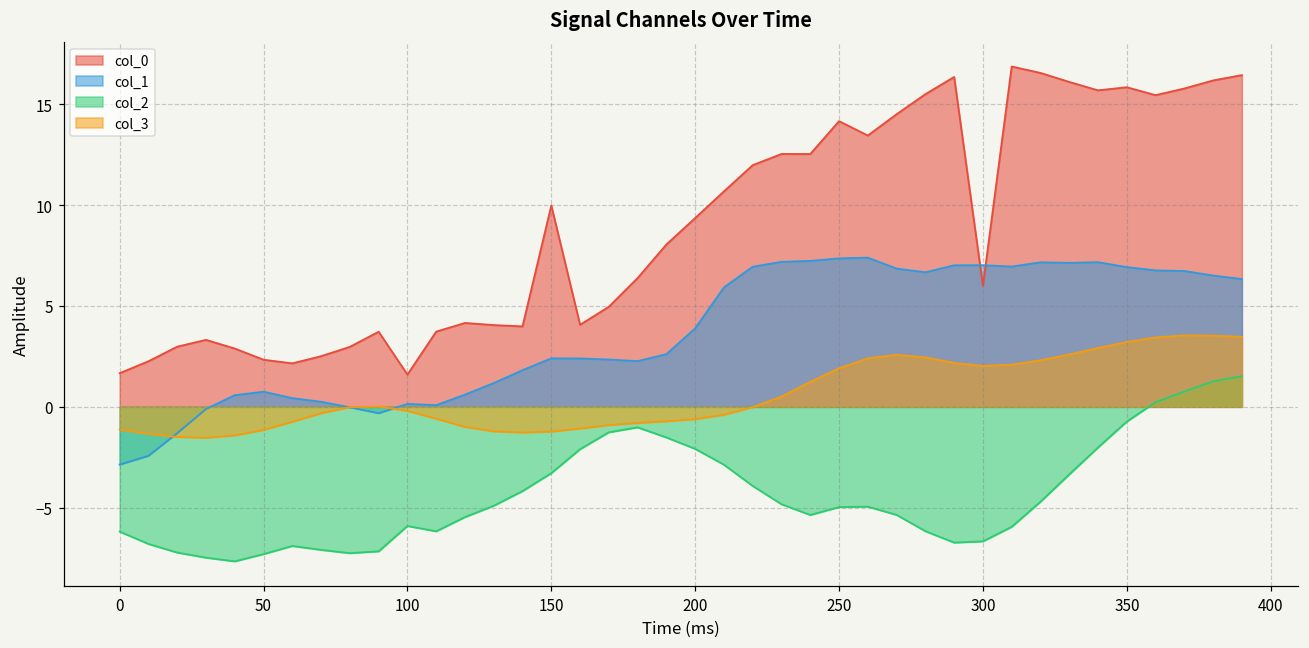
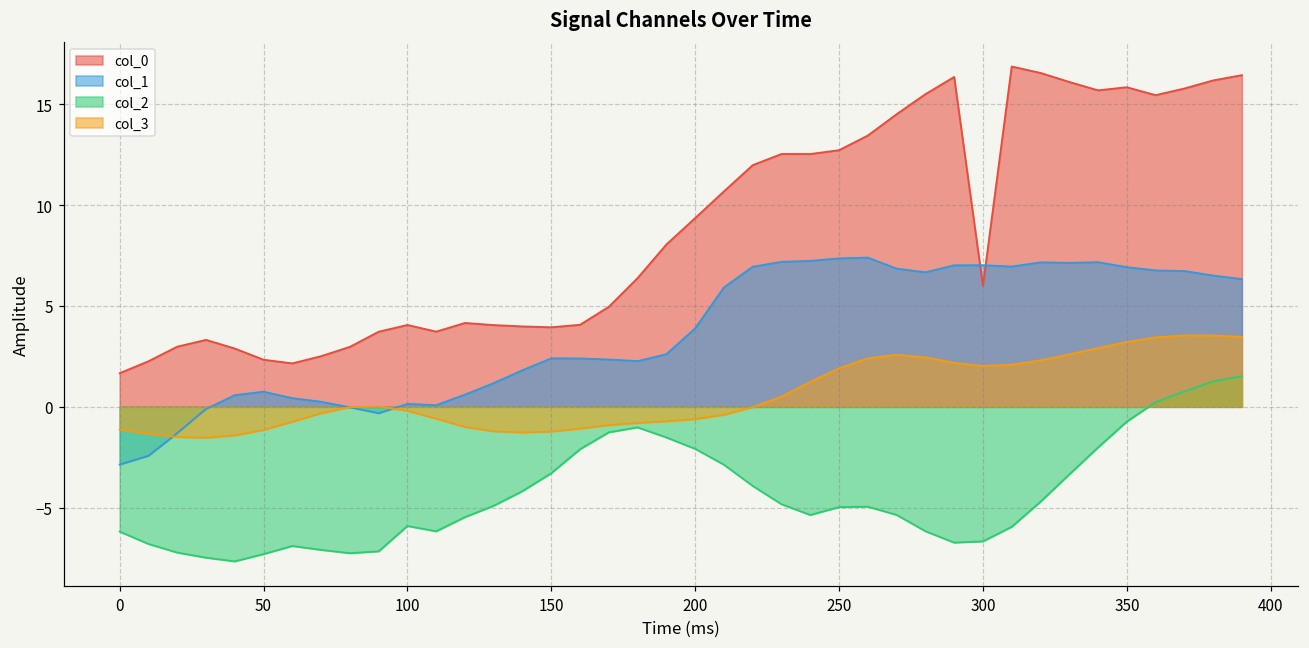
col_0, 100: 1.6 -> 4.1
col_0, 150: 10.0 -> 3.9
col_0, 250: 14.2 -> 12.7
